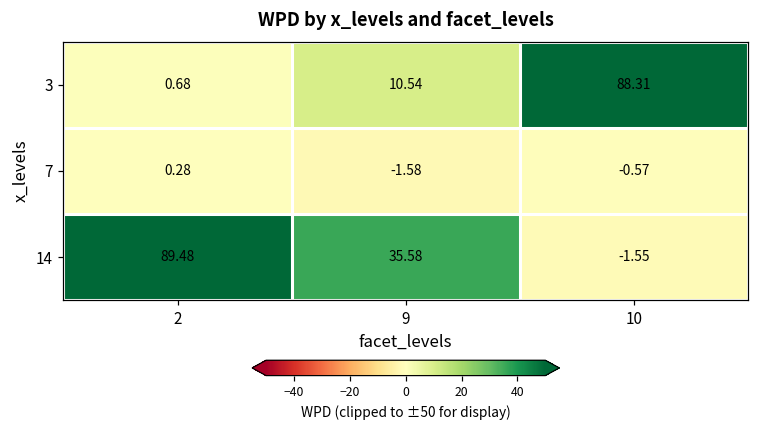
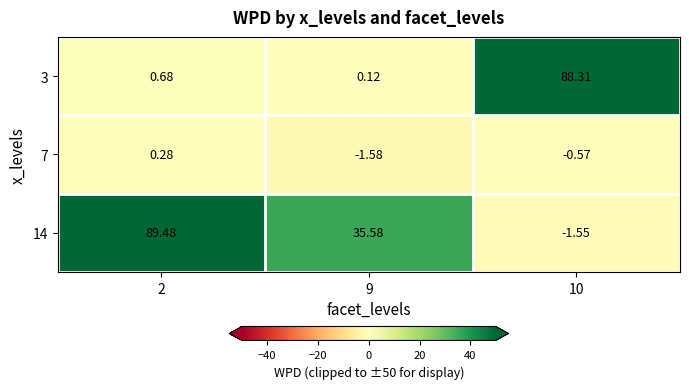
3, 9: 10.54 -> 0.12
